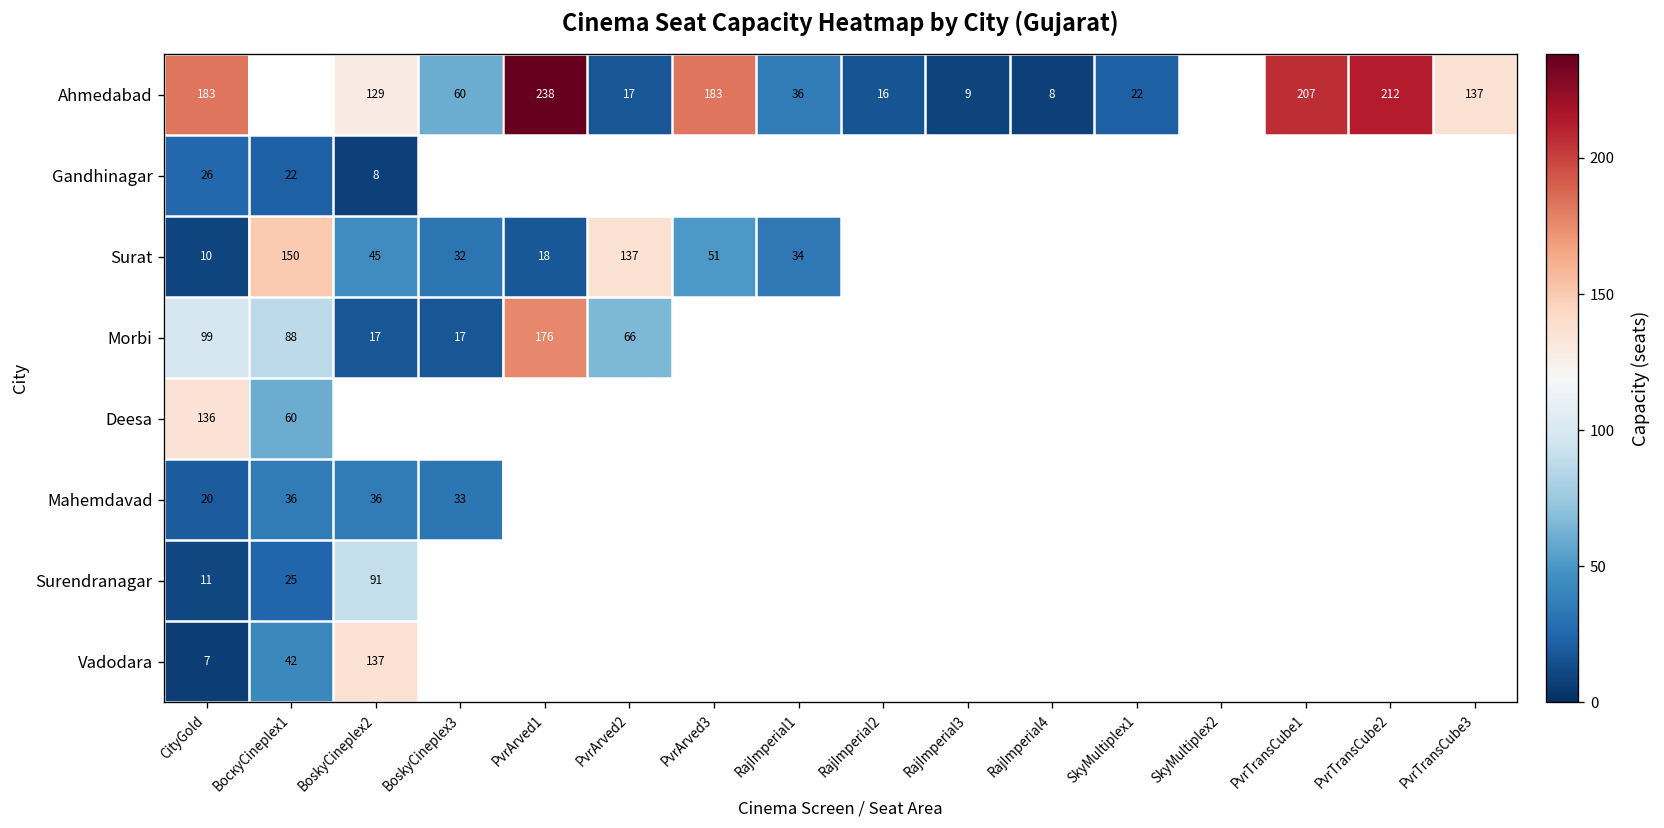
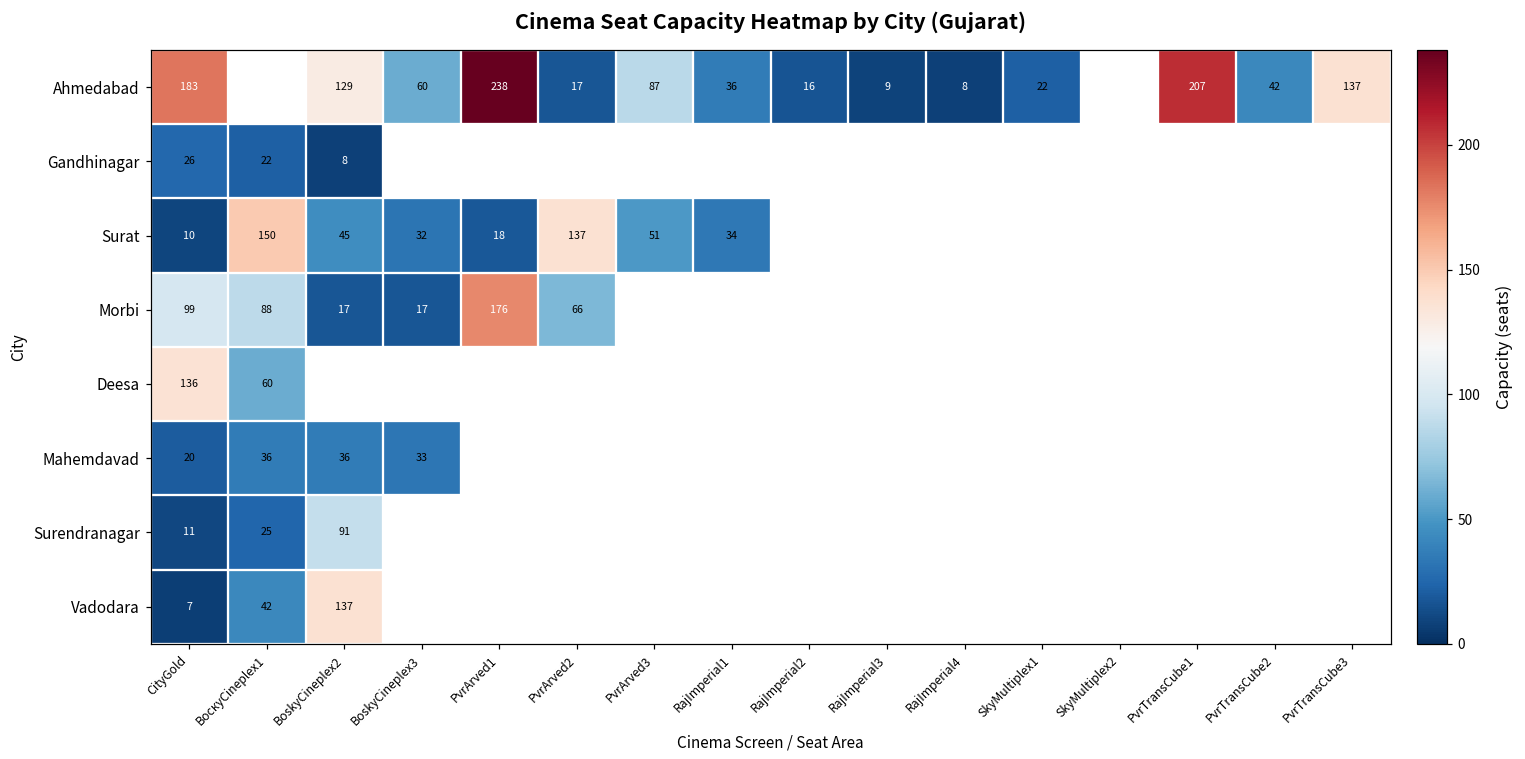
Ahmedabad, PvrArved3: 183 -> 87
Ahmedabad, PvrTransCube2: 212 -> 42
